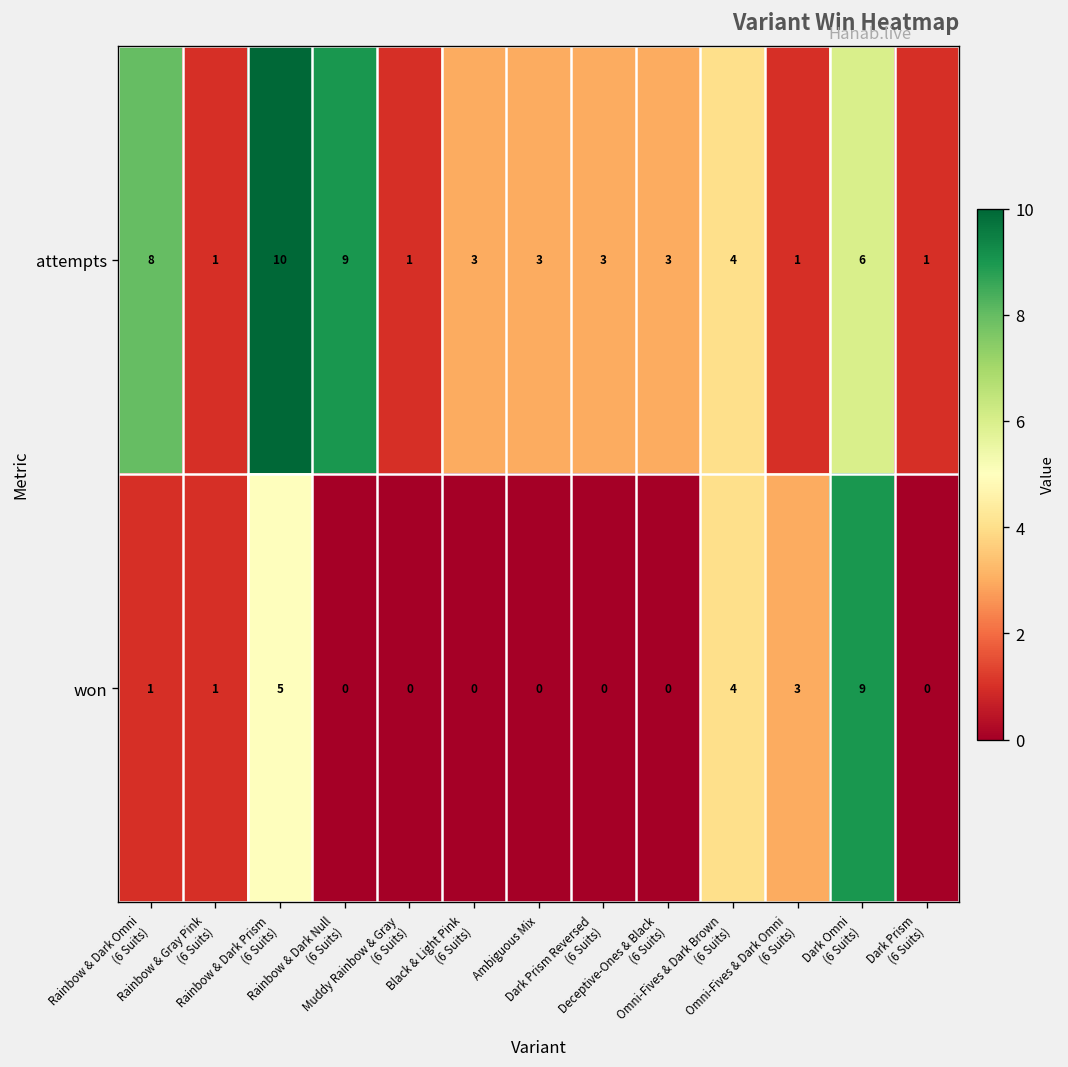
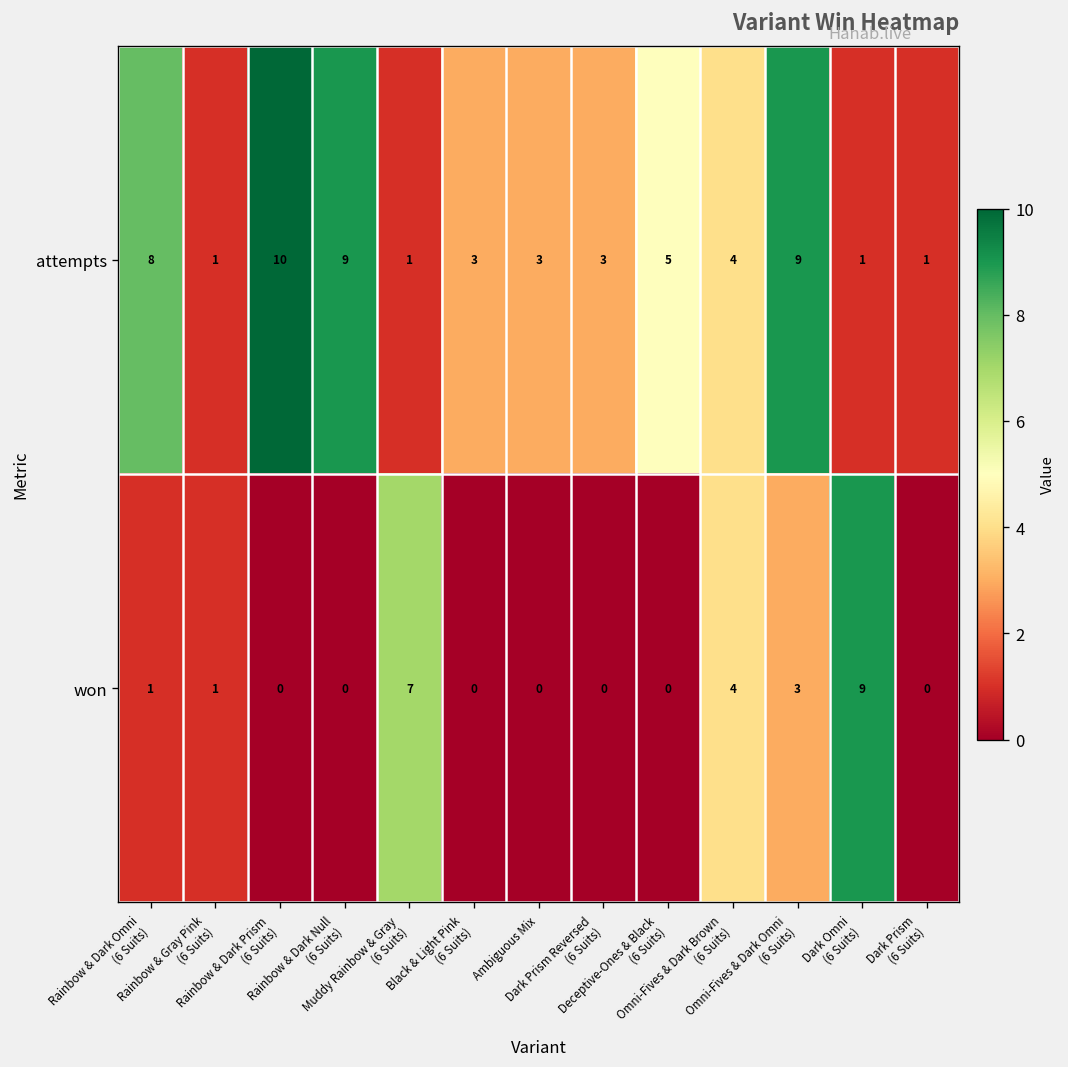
attempts, Deceptive-Ones & Black (6 Suits): 3 -> 5
attempts, Omni-Fives & Dark Omni (6 Suits): 1 -> 9
attempts, Dark Omni (6 Suits): 6 -> 1
won, Rainbow & Dark Prism (6 Suits): 5 -> 0
won, Muddy Rainbow & Gray (6 Suits): 0 -> 7
